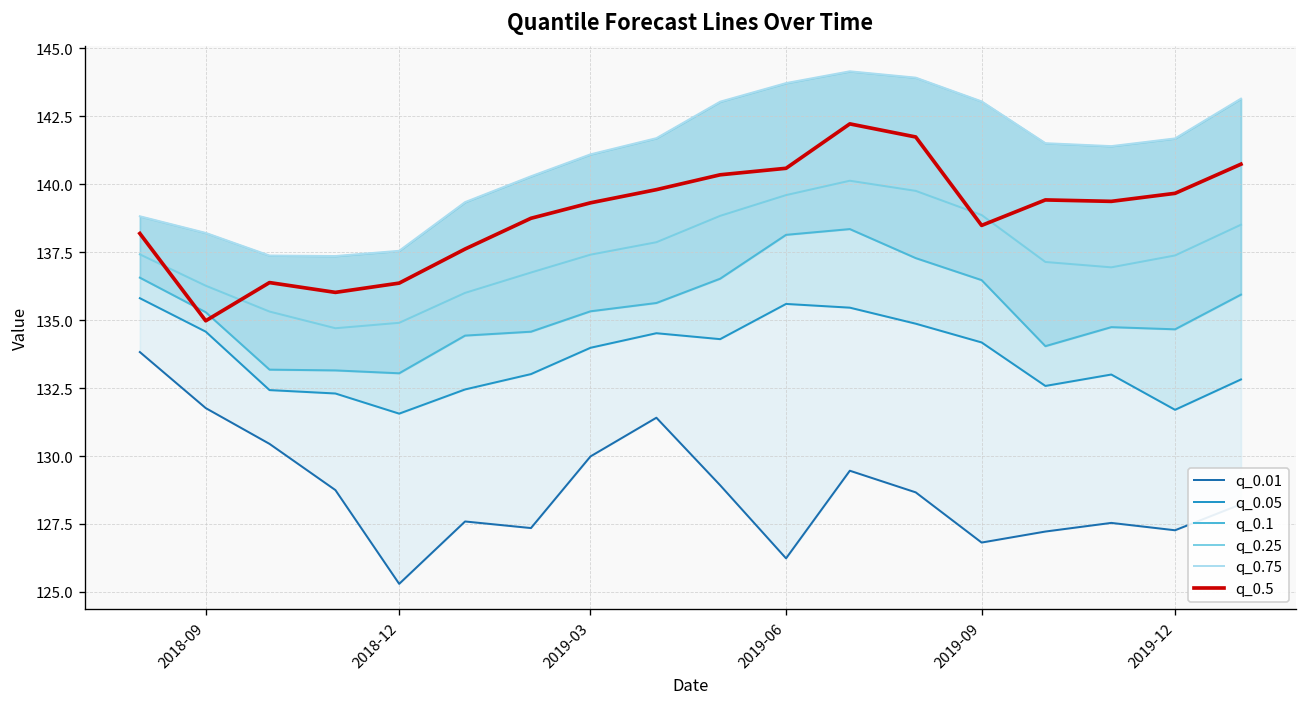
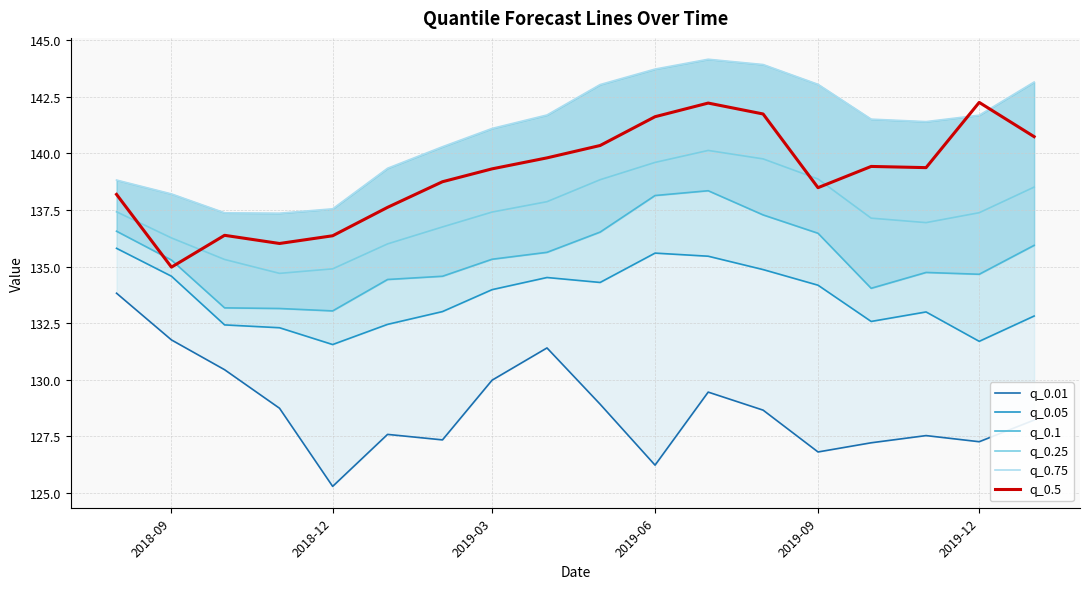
q_0.5, 2019-06: 140.6 -> 141.6
q_0.5, 2019-12: 139.7 -> 142.3
